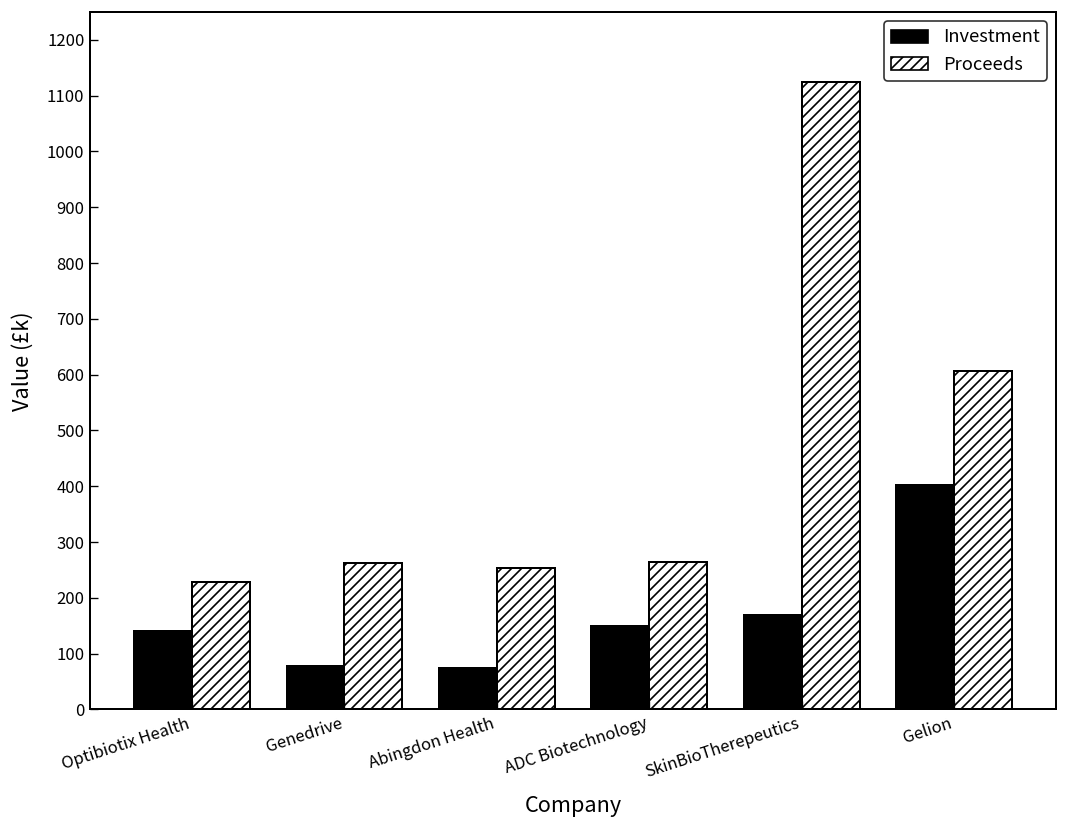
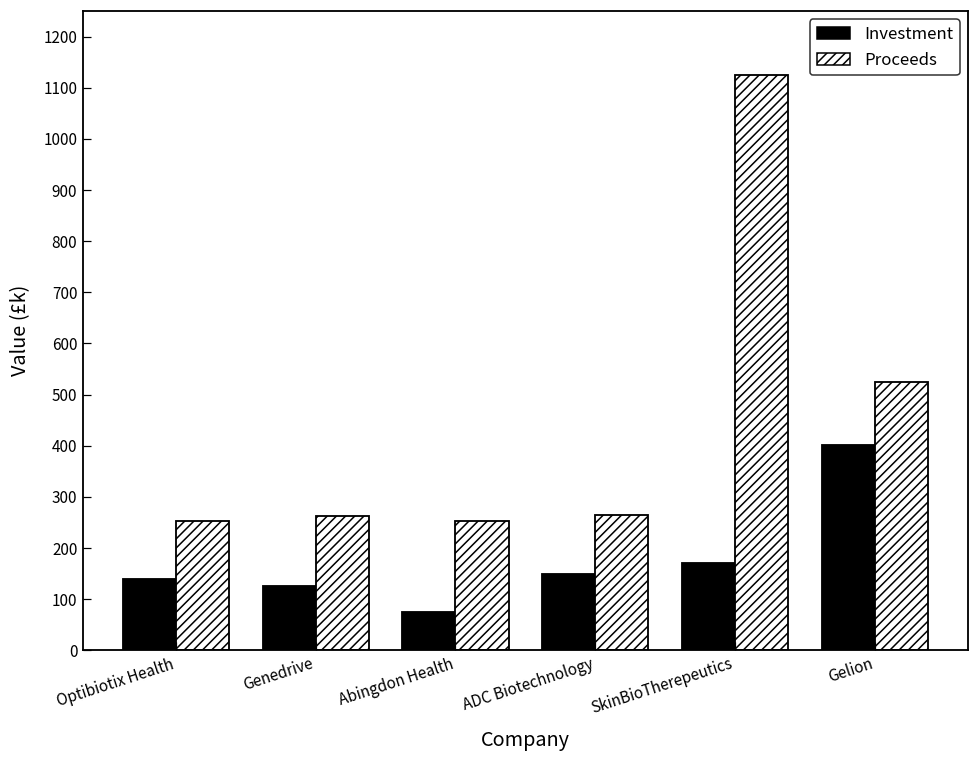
Proceeds, Optibiotix Health: 230 -> 250
Investment, Genedrive: 80 -> 130
Proceeds, Gelion: 610 -> 520
